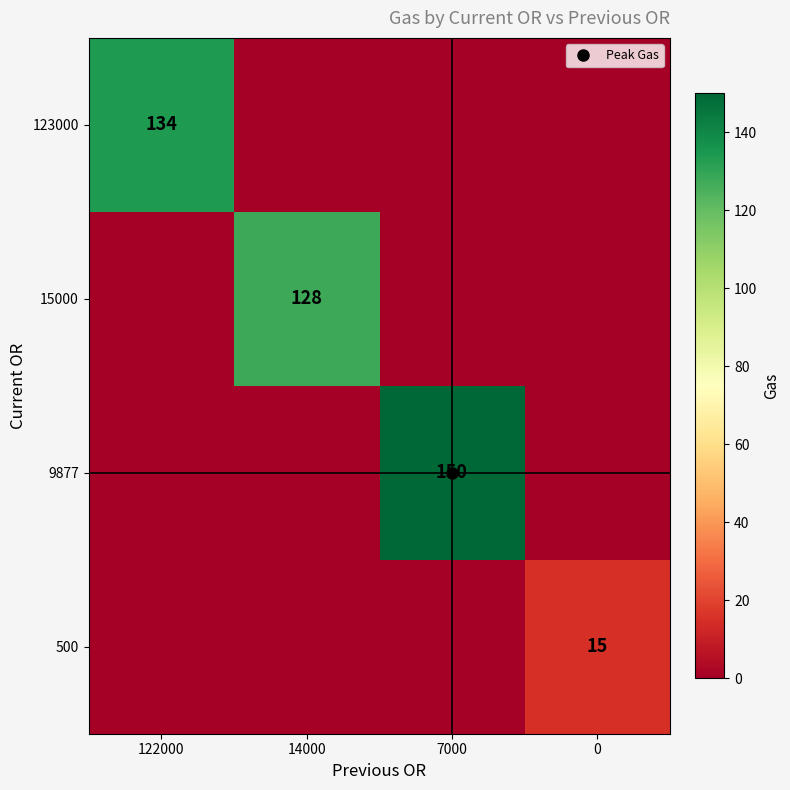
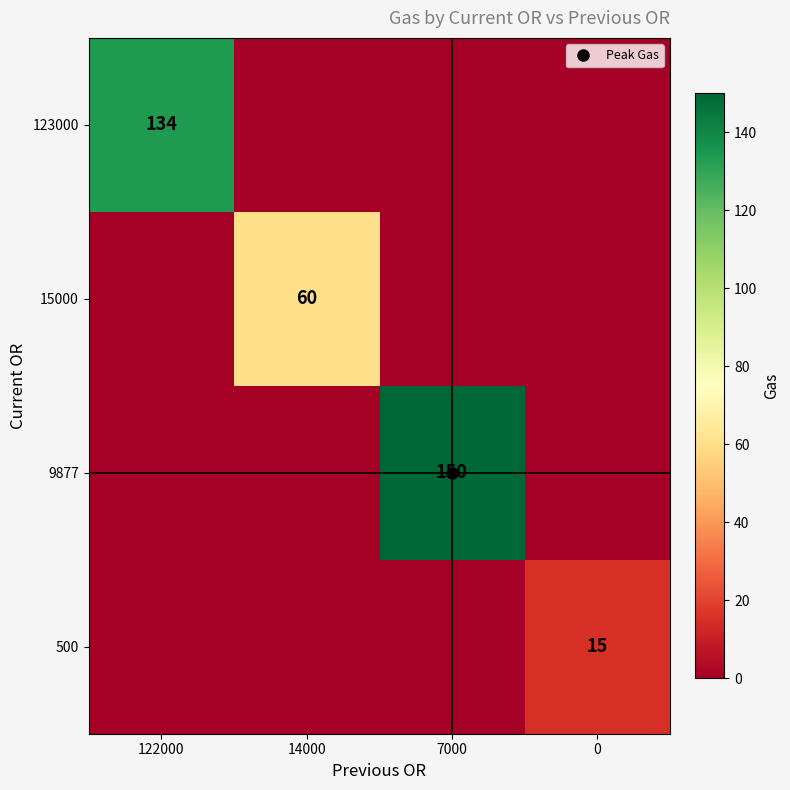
15000, 14000: 128 -> 60
